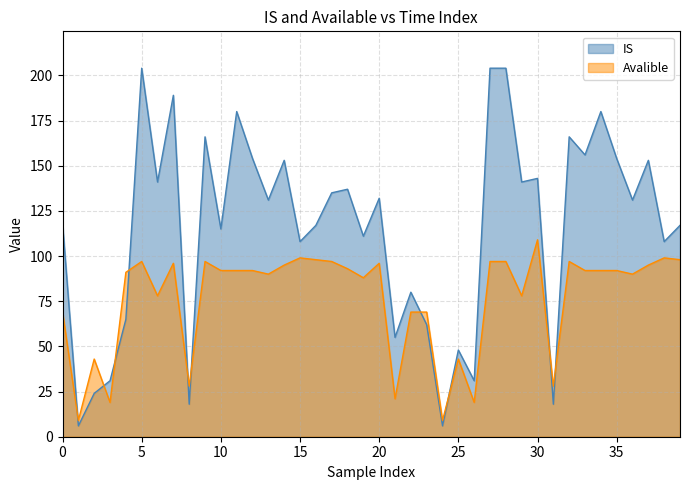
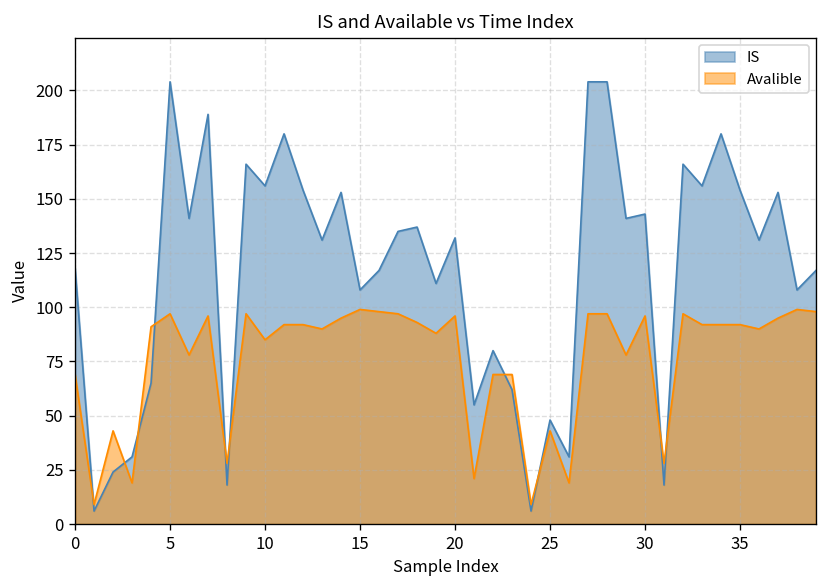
IS, 10: 115 -> 156
Avalible, 10: 92 -> 85
Avalible, 30: 109 -> 96
